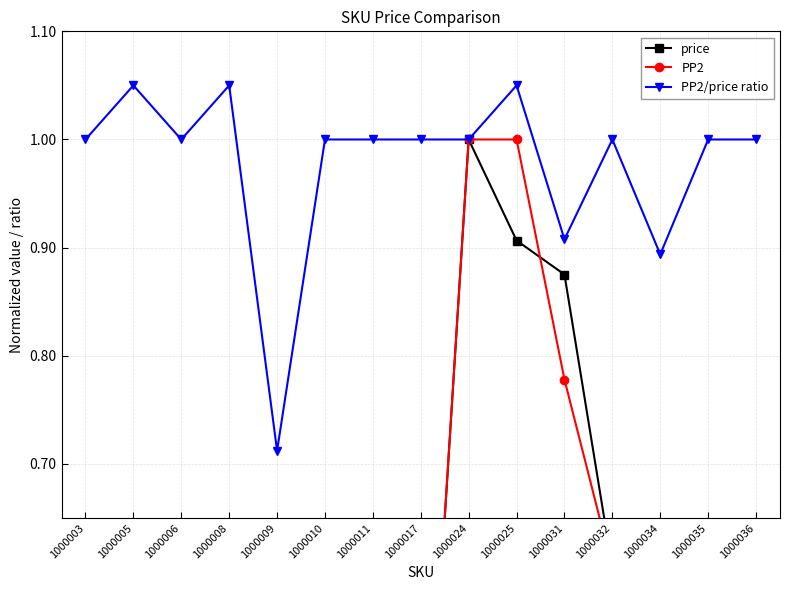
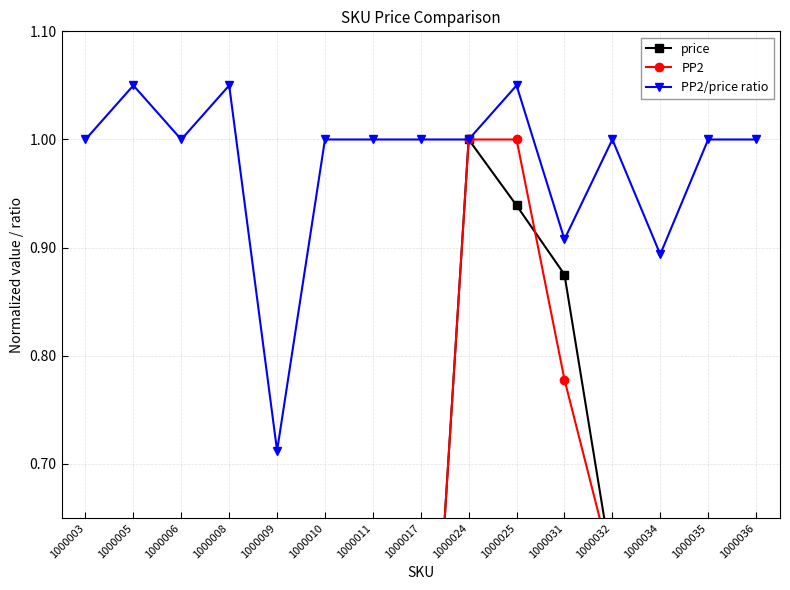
price, 1000025: 0.907 -> 0.939
